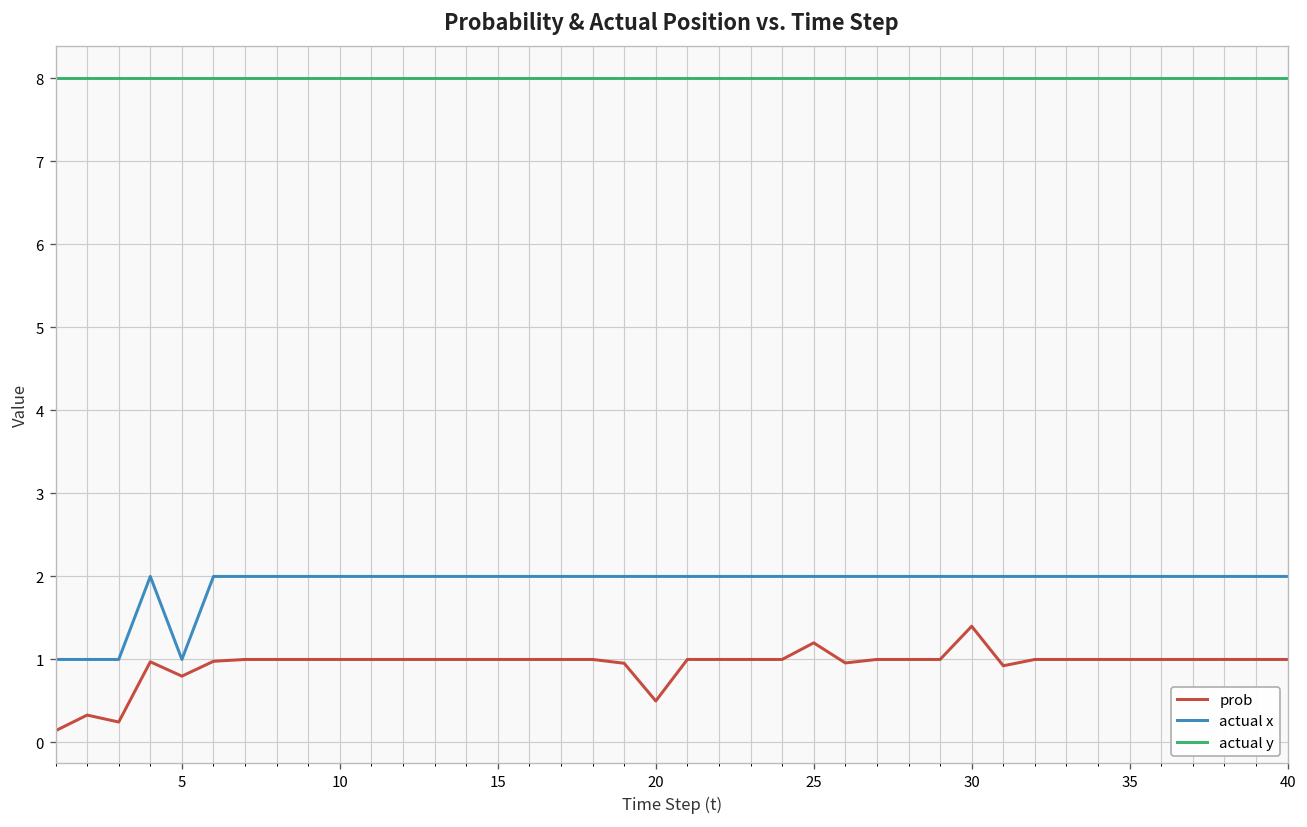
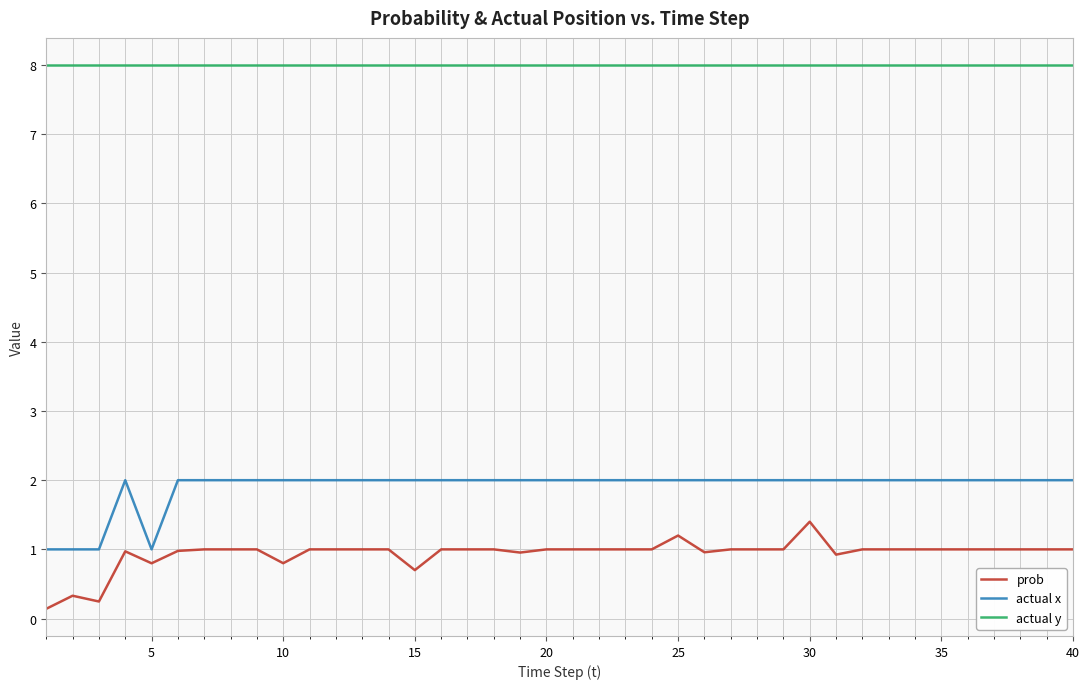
prob, 10: 1.0 -> 0.8
prob, 15: 1.0 -> 0.7
prob, 20: 0.5 -> 1.0
